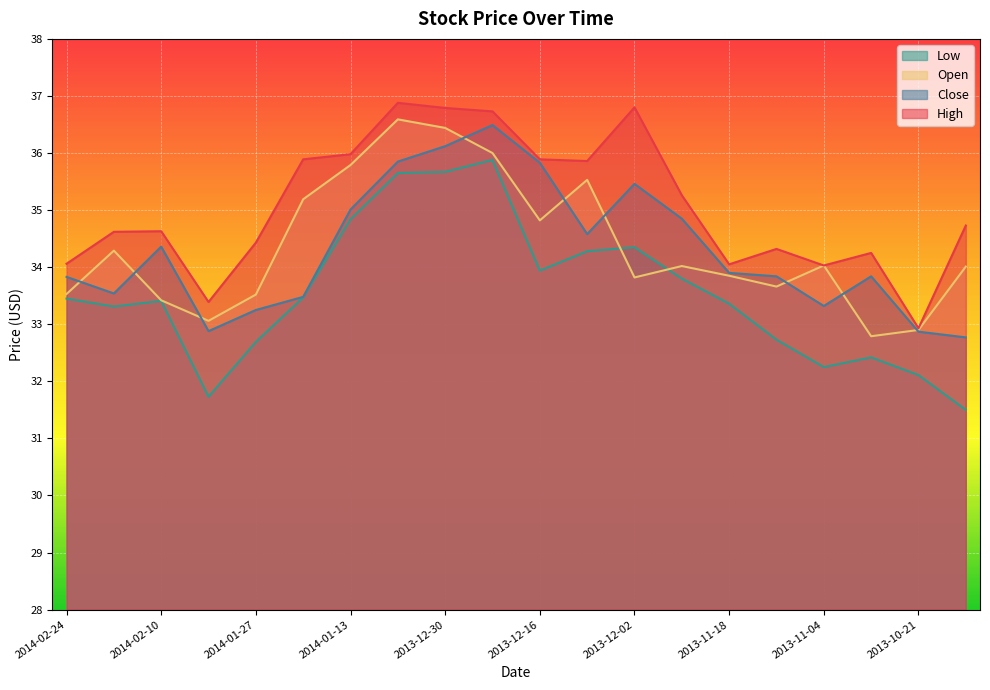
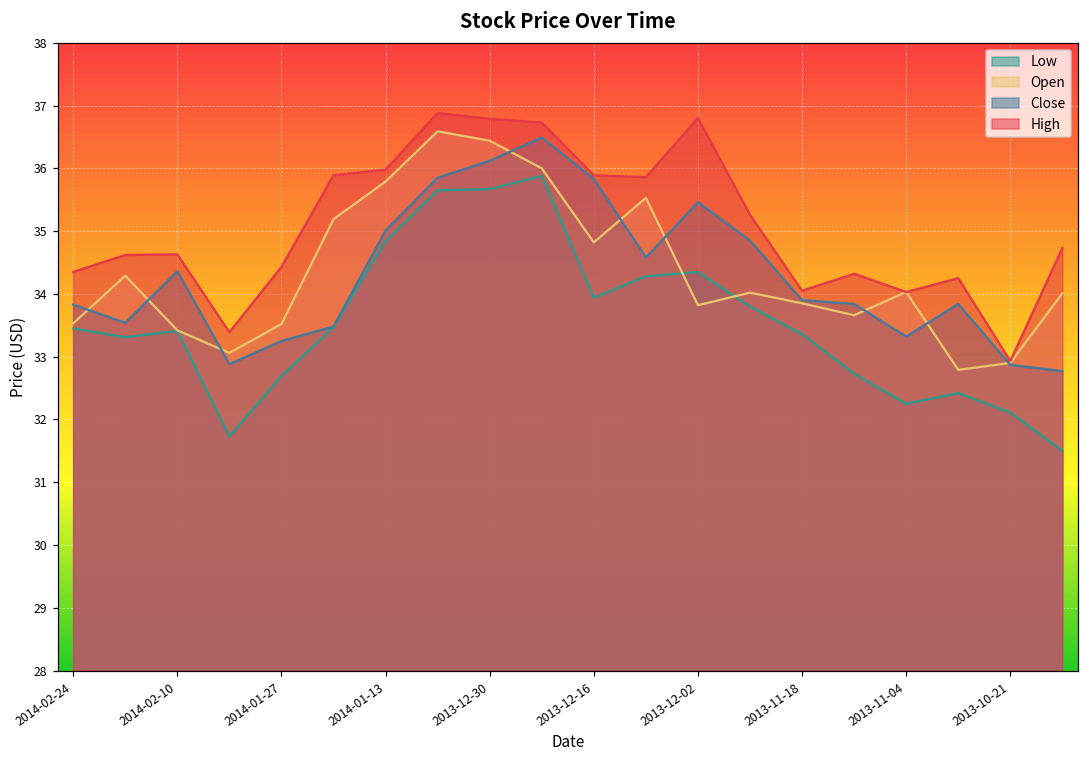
High, 2014-02-24: 34.1 -> 34.4
